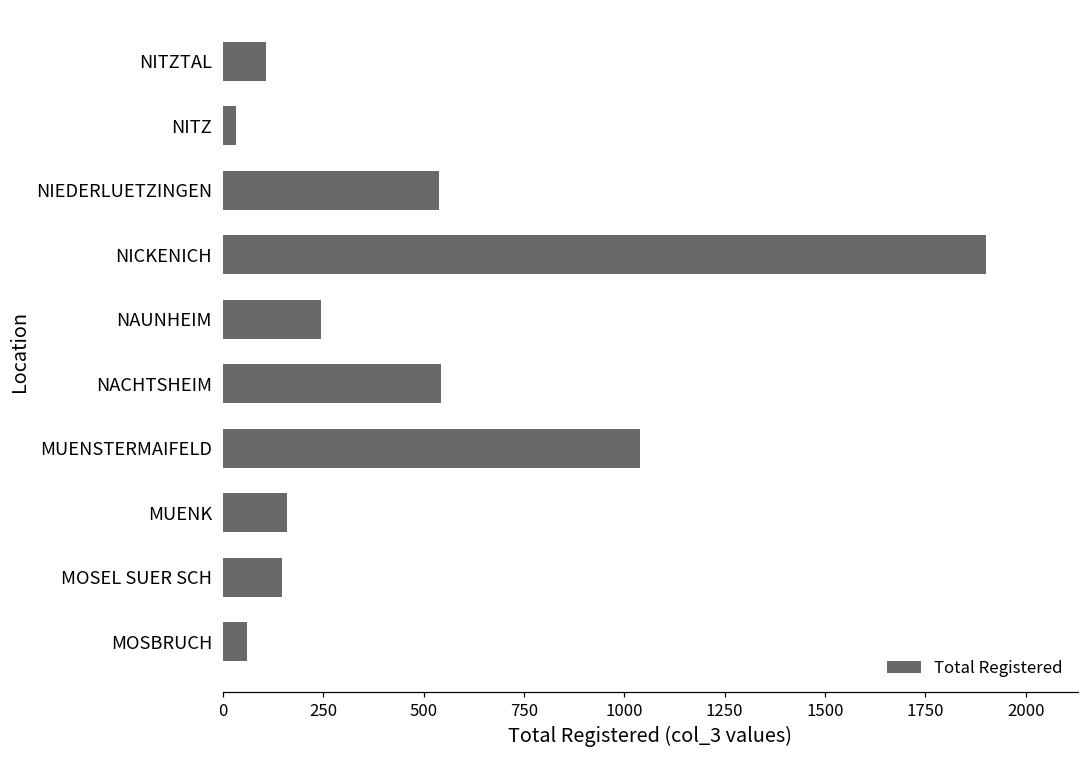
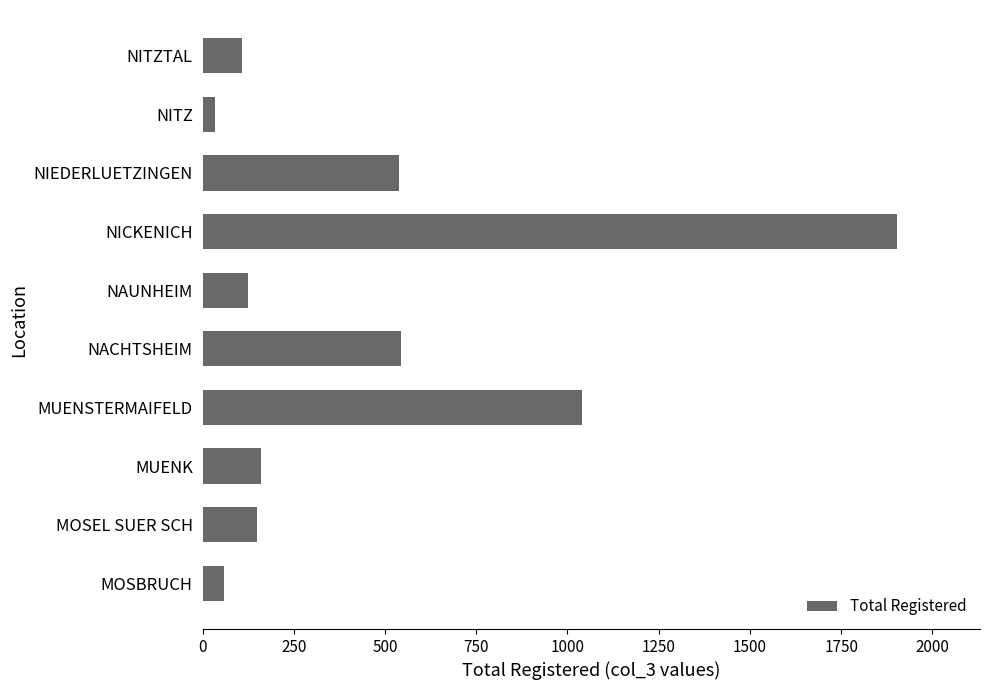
NAUNHEIM: 240 -> 130
